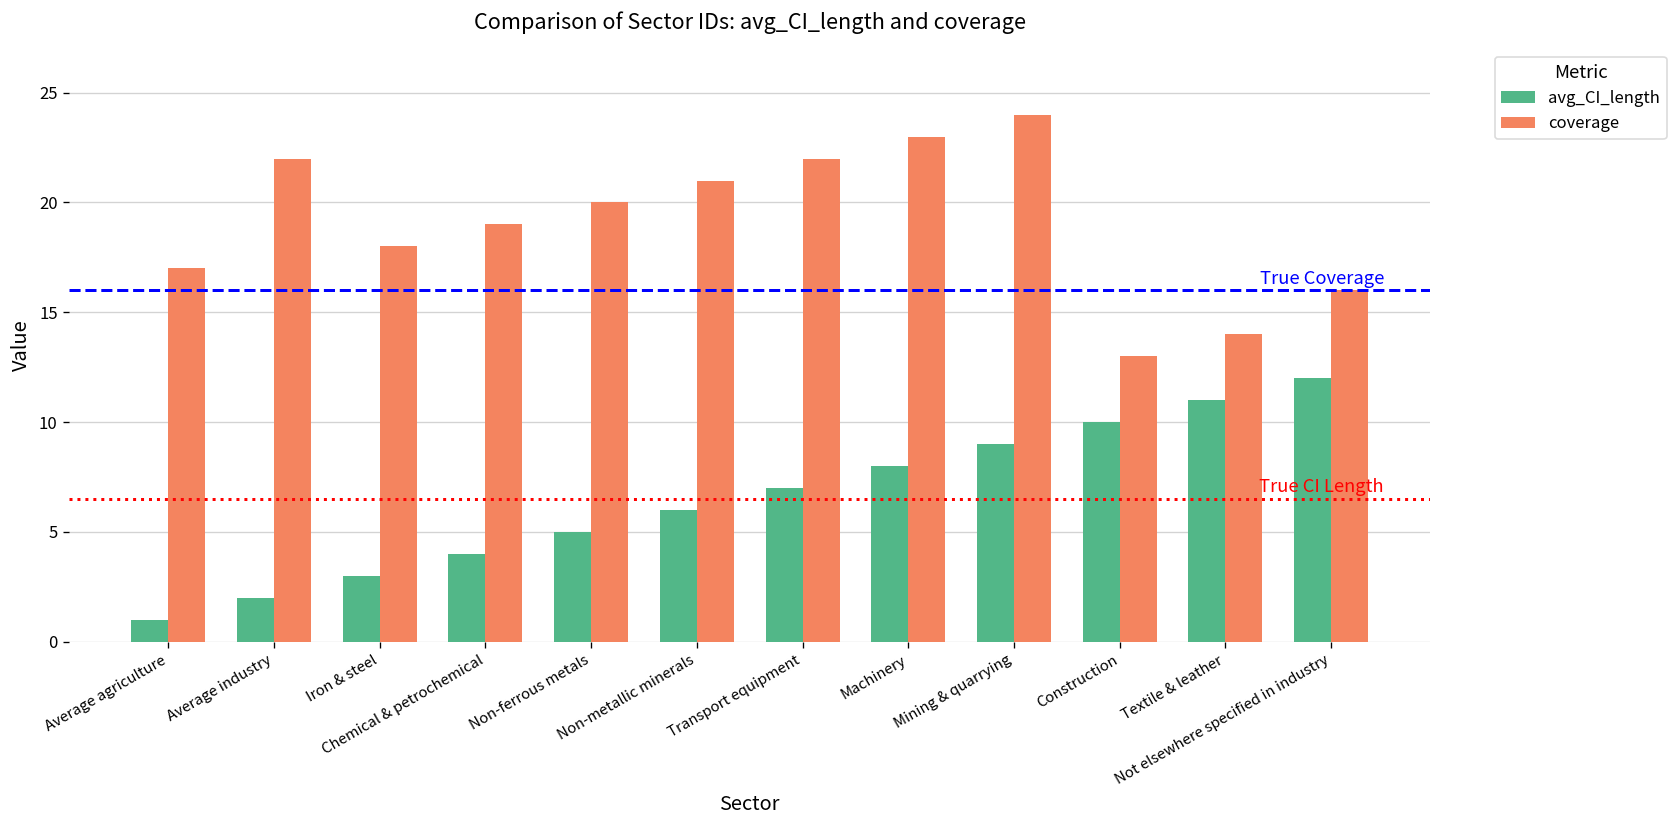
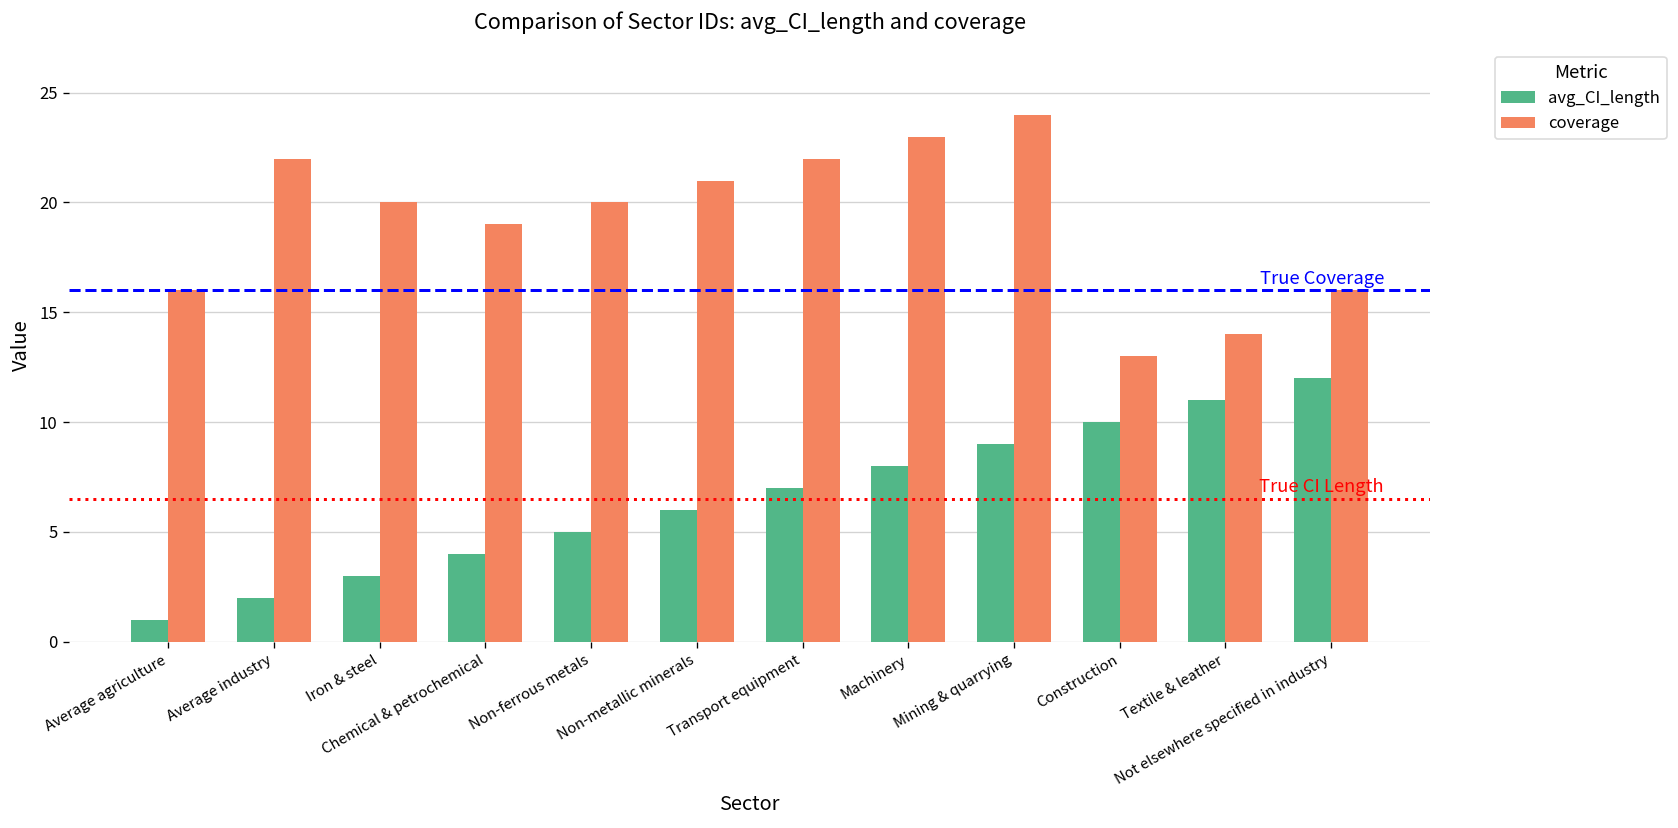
coverage, Average agriculture: 17 -> 16
coverage, Iron & steel: 18 -> 20
